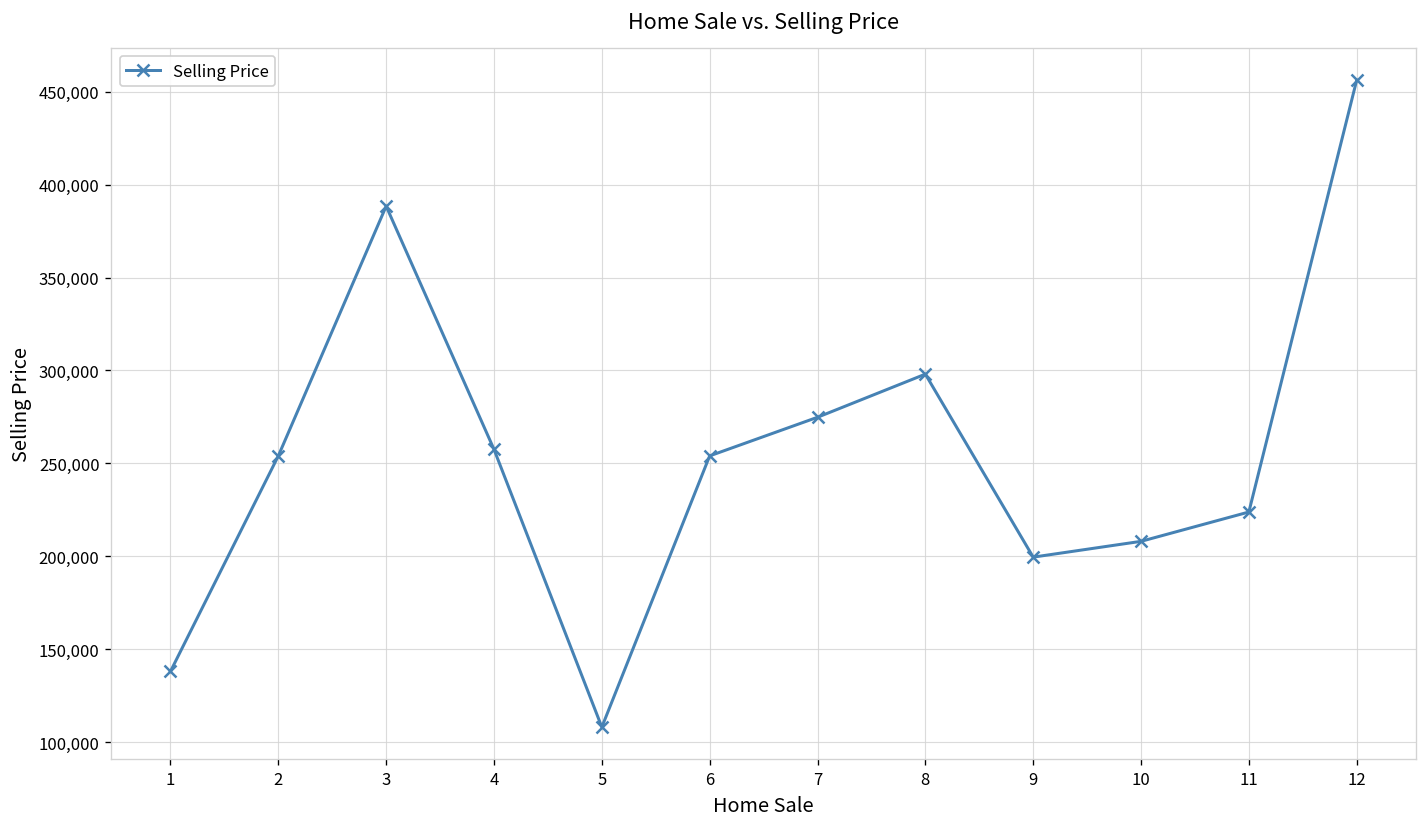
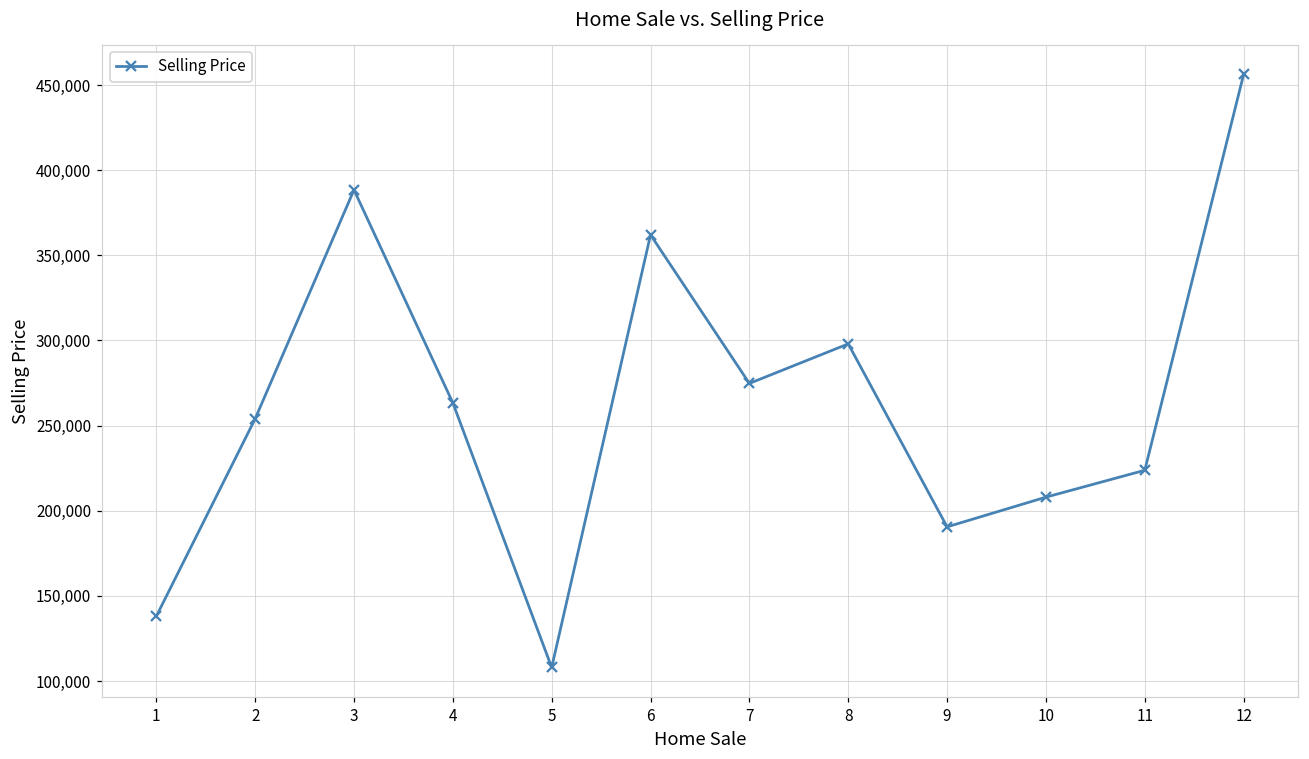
4: 258,000 -> 263,000
6: 254,000 -> 362,000
9: 200,000 -> 191,000
